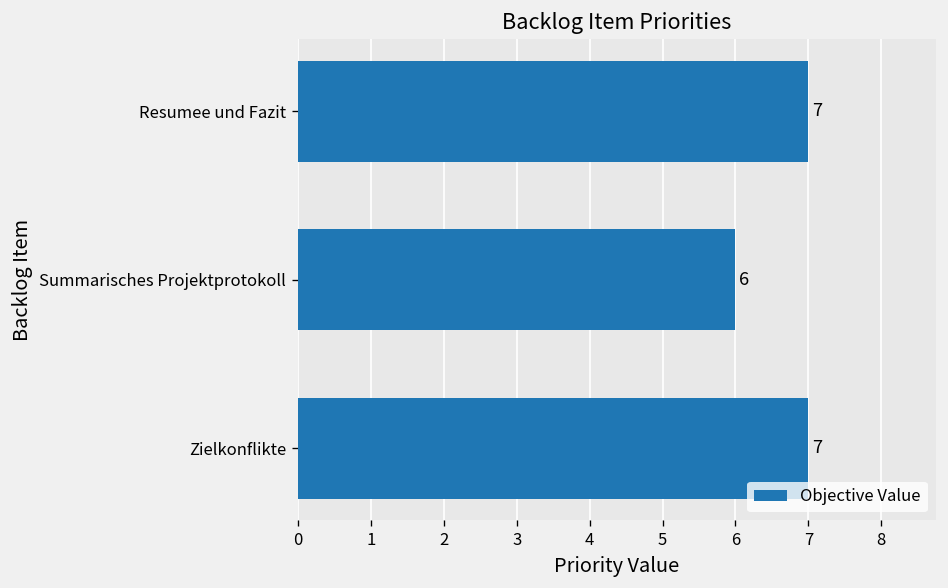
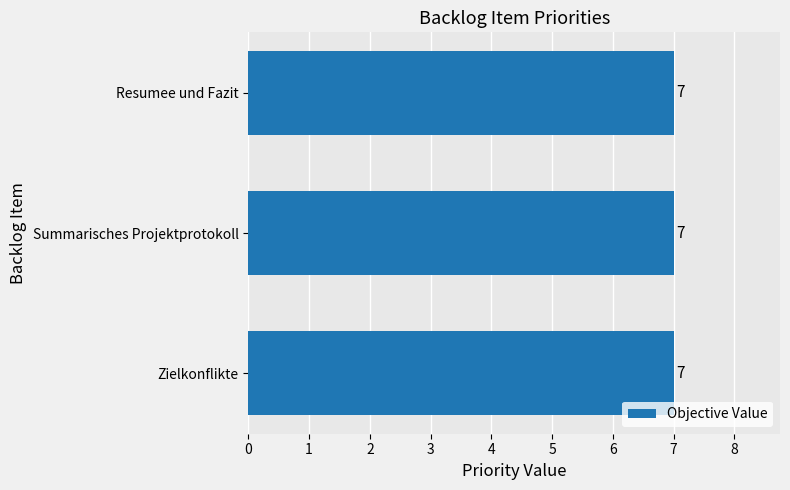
Summarisches Projektprotokoll: 6 -> 7
